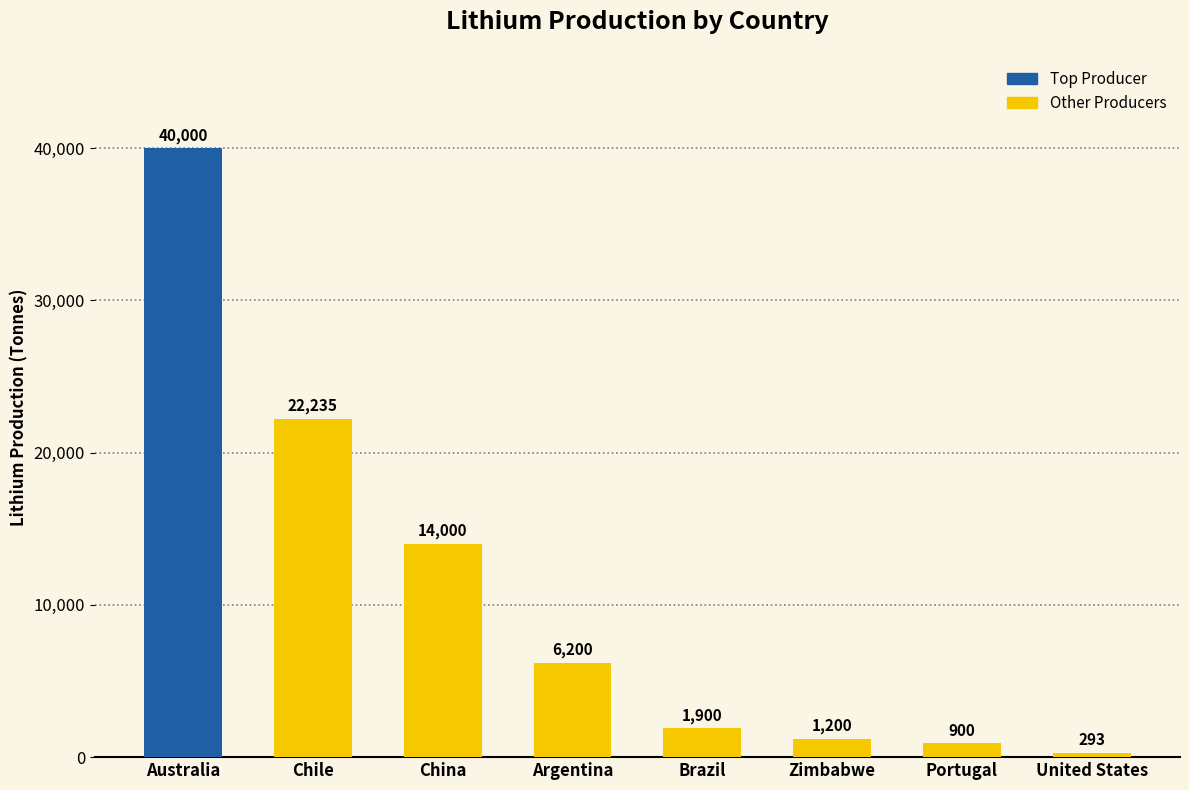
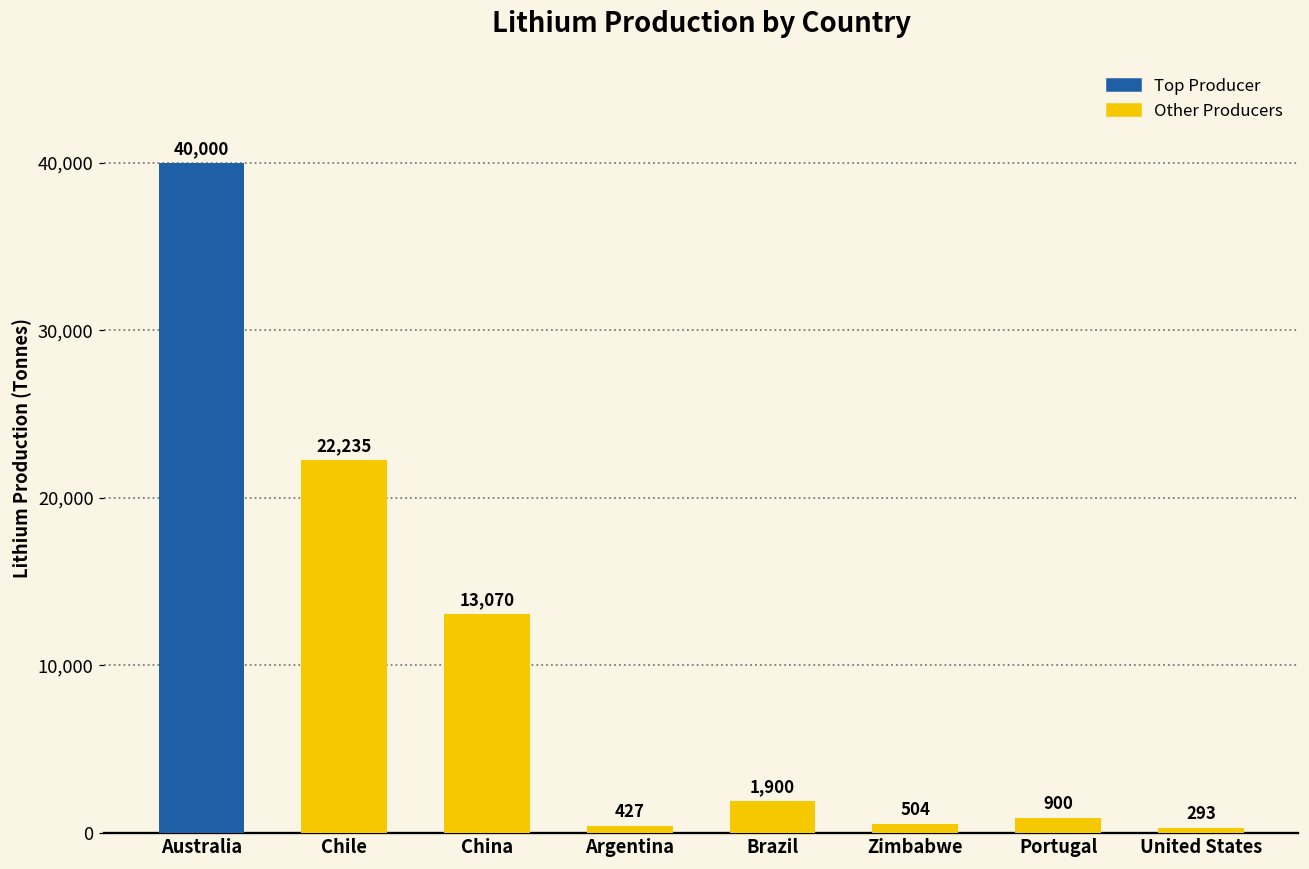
China: 14,000 -> 13,070
Argentina: 6,200 -> 427
Zimbabwe: 1,200 -> 504
